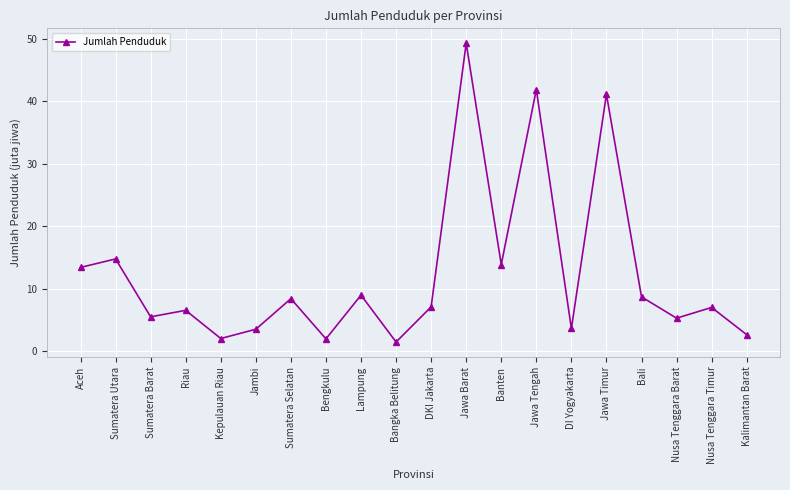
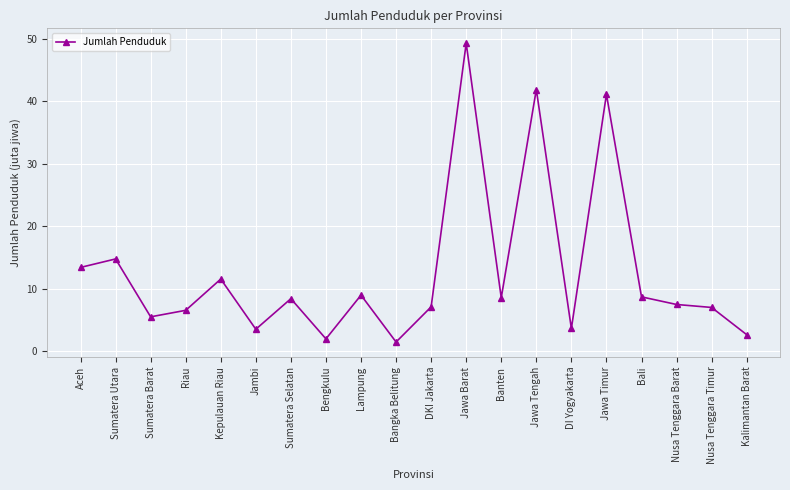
Kepulauan Riau: 2 -> 12
Banten: 14 -> 9
Nusa Tenggara Barat: 5 -> 8
